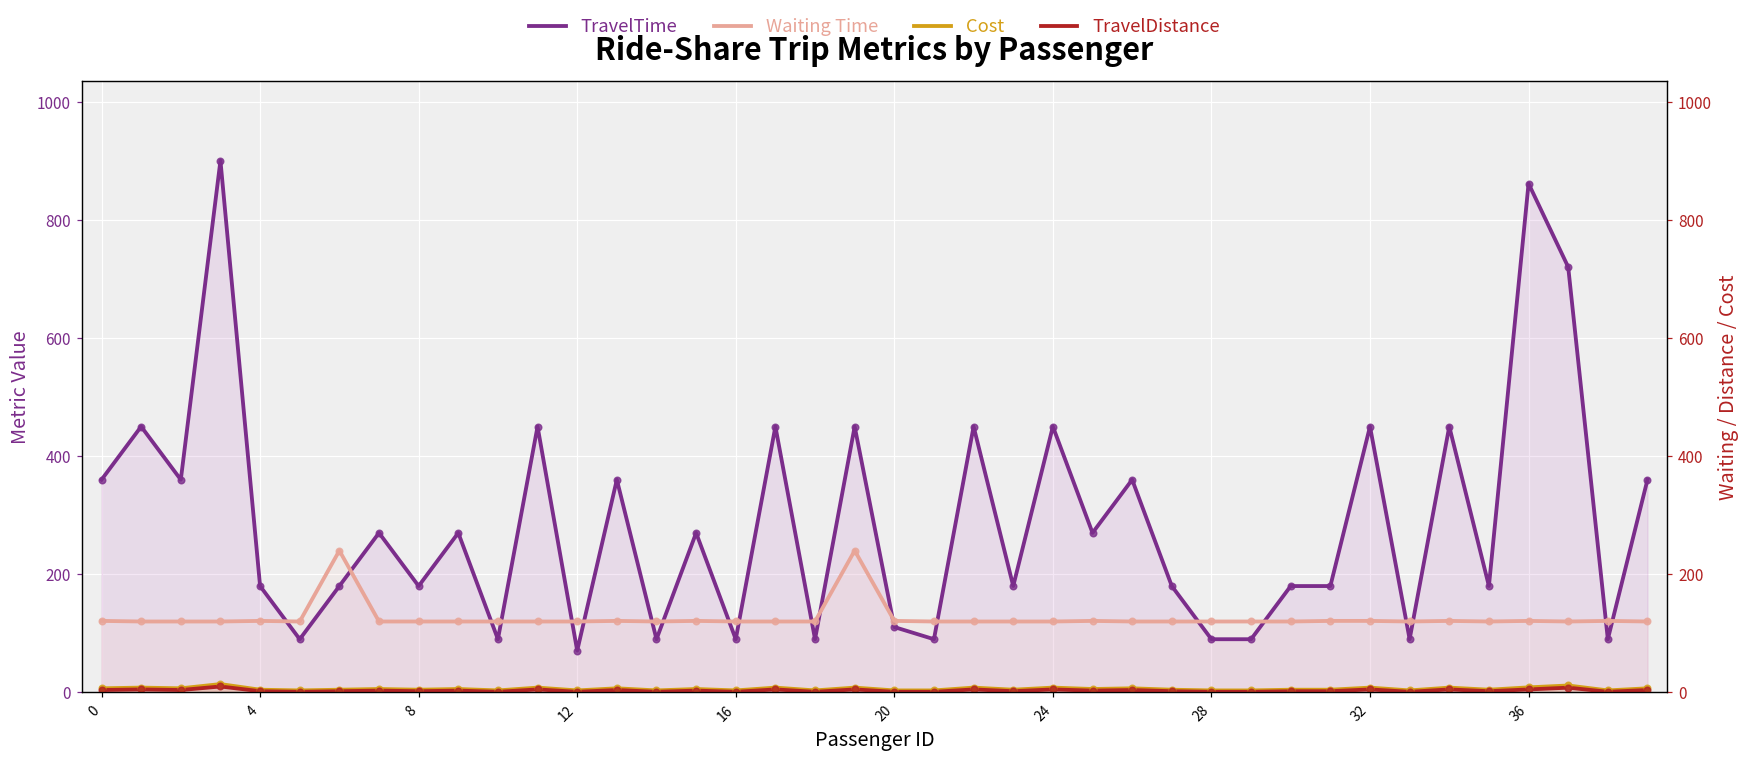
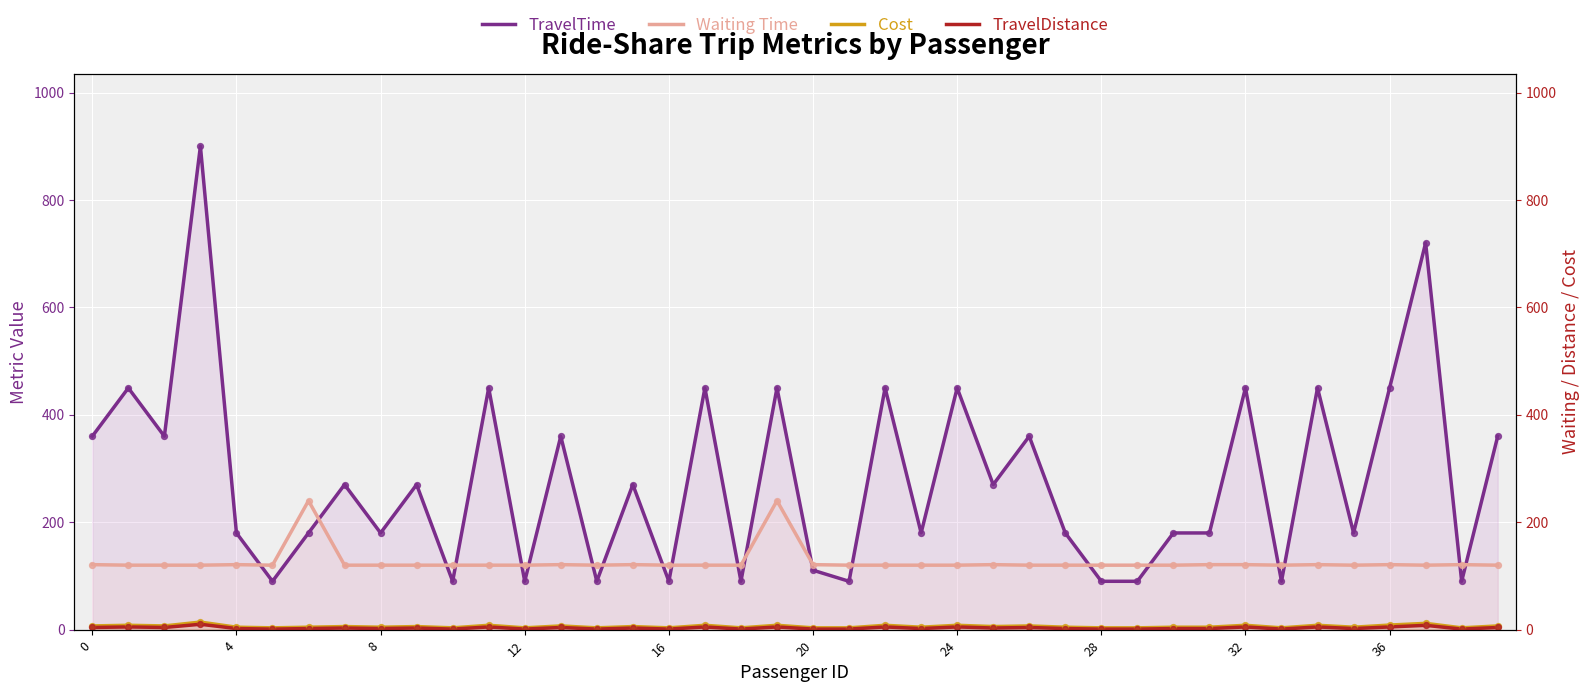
TravelTime, 12: 70 -> 90
TravelTime, 36: 860 -> 450
